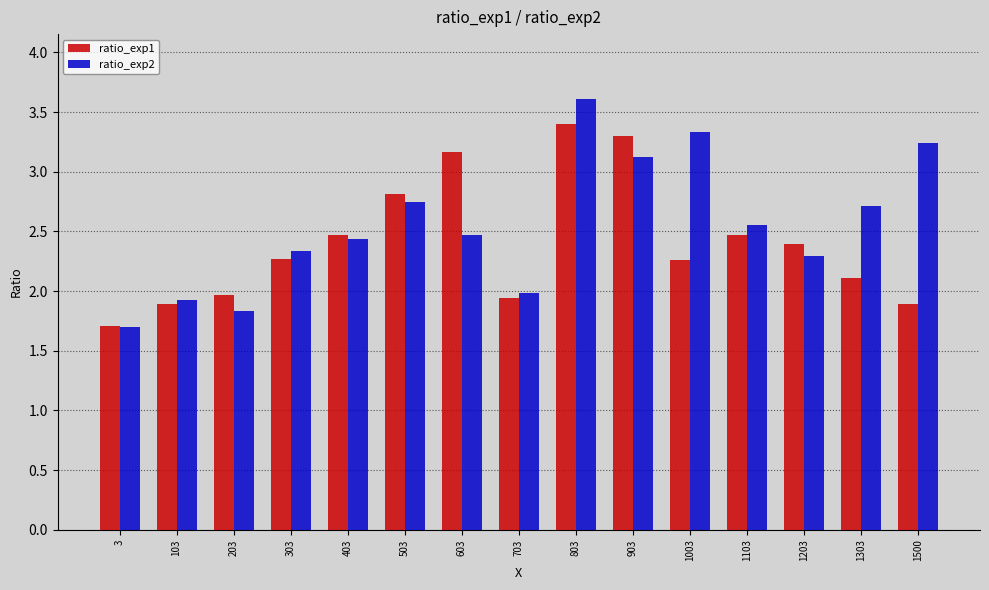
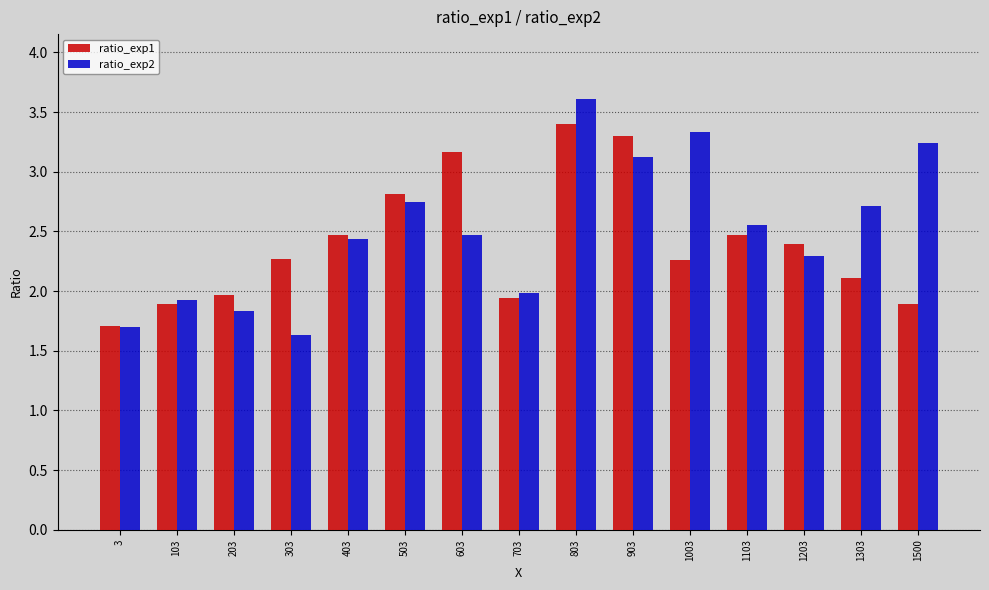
ratio_exp2, 303: 2.33 -> 1.63
